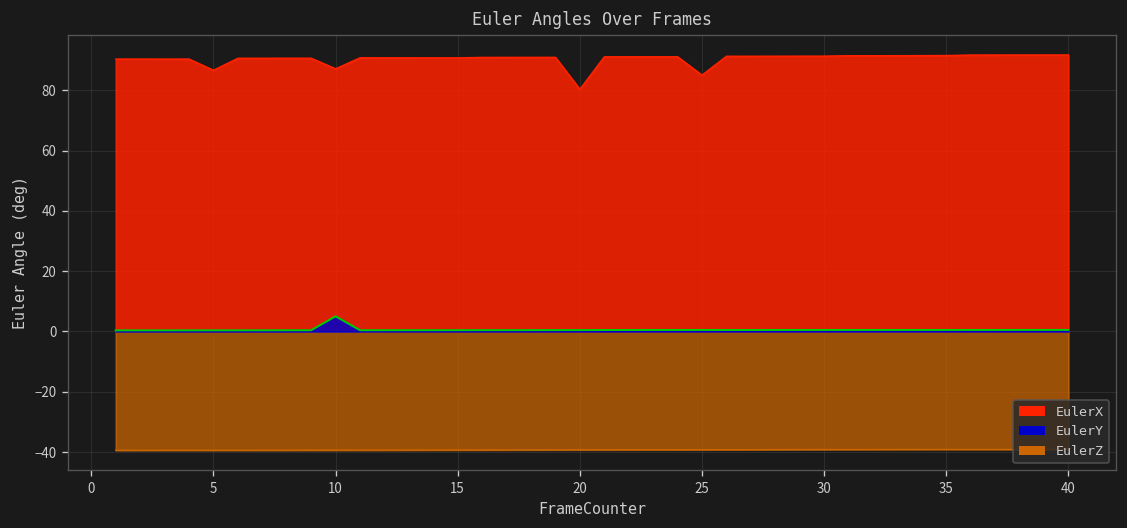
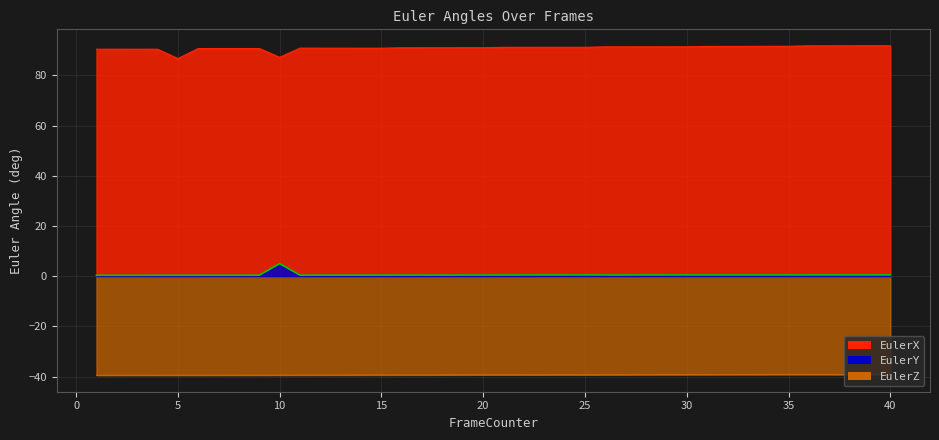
EulerX, 20: 80 -> 91
EulerX, 25: 85 -> 91
